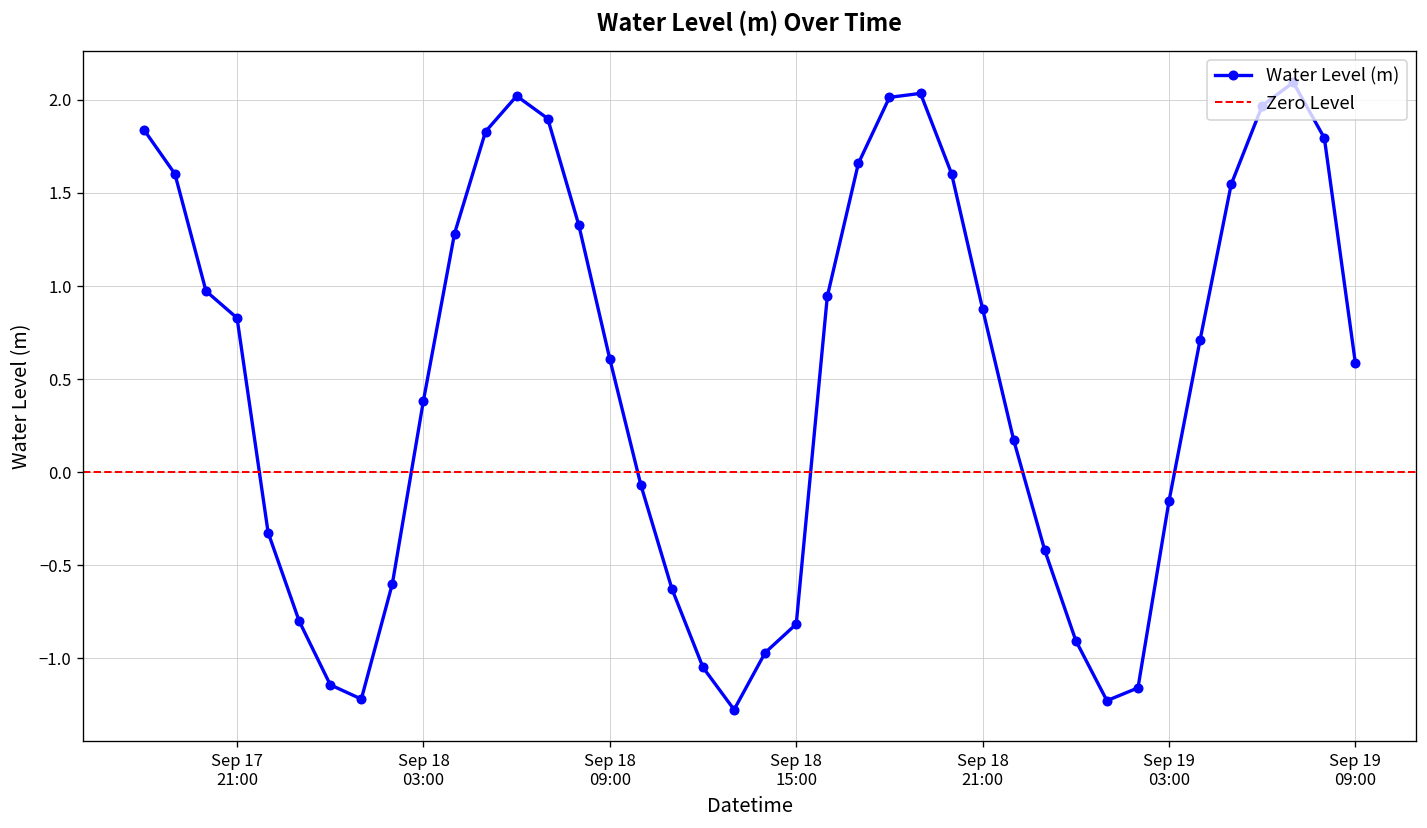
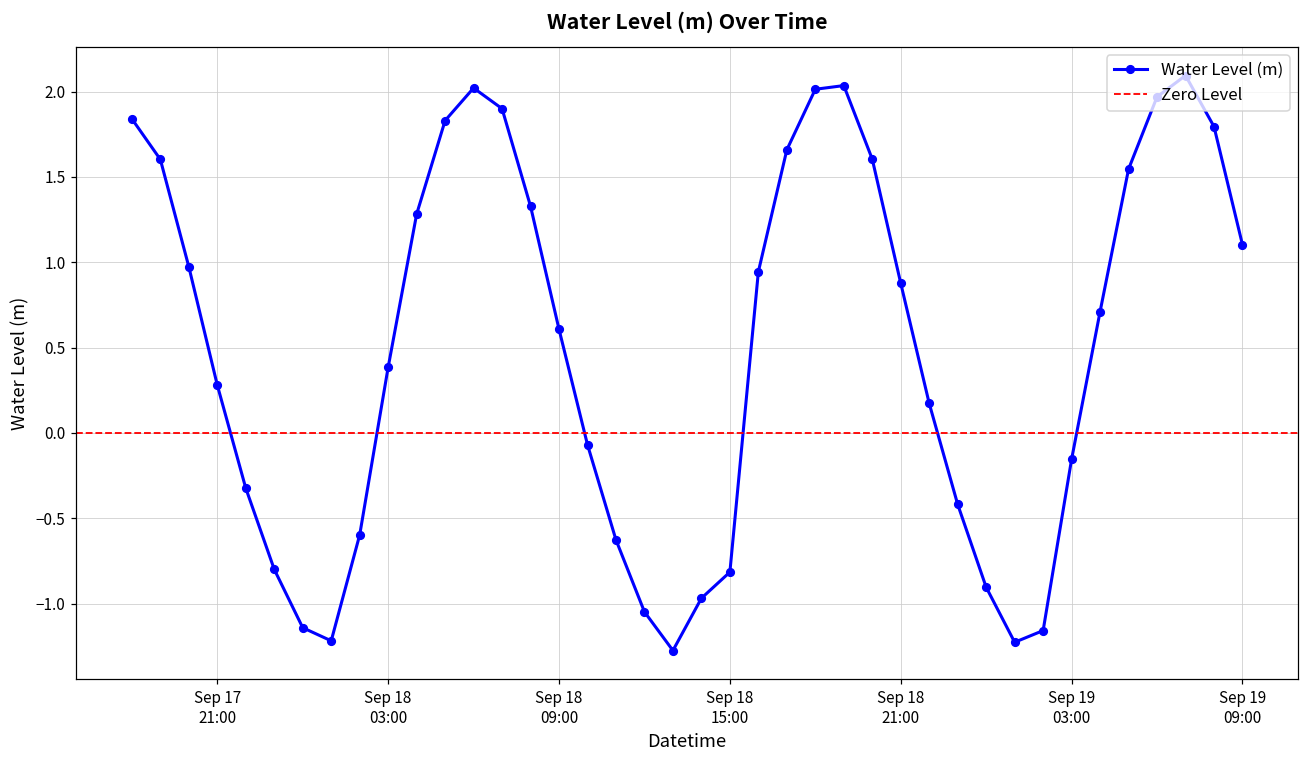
Sep 17 21:00: 0.83 -> 0.28
Sep 19 09:00: 0.58 -> 1.10
